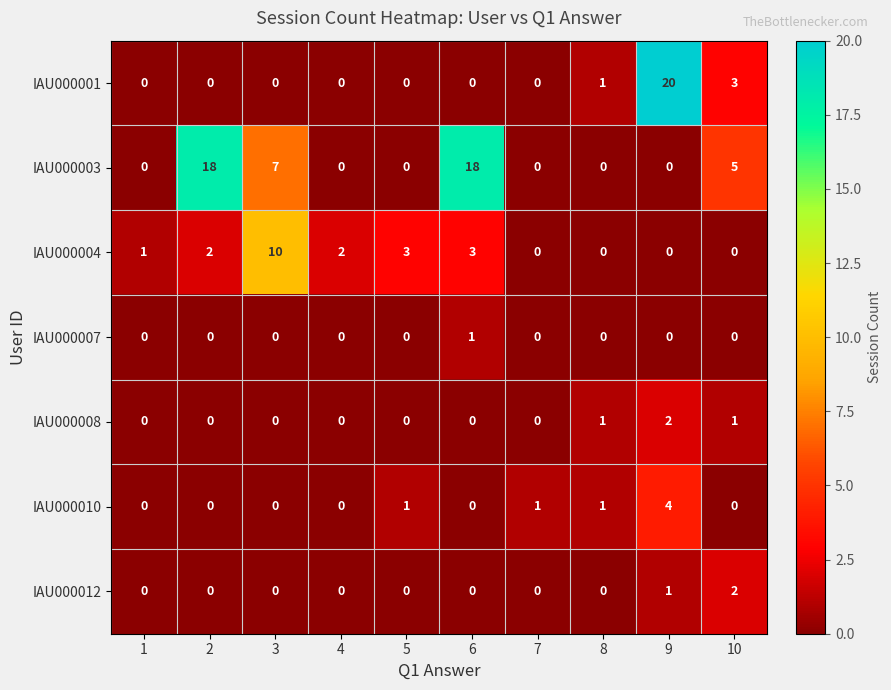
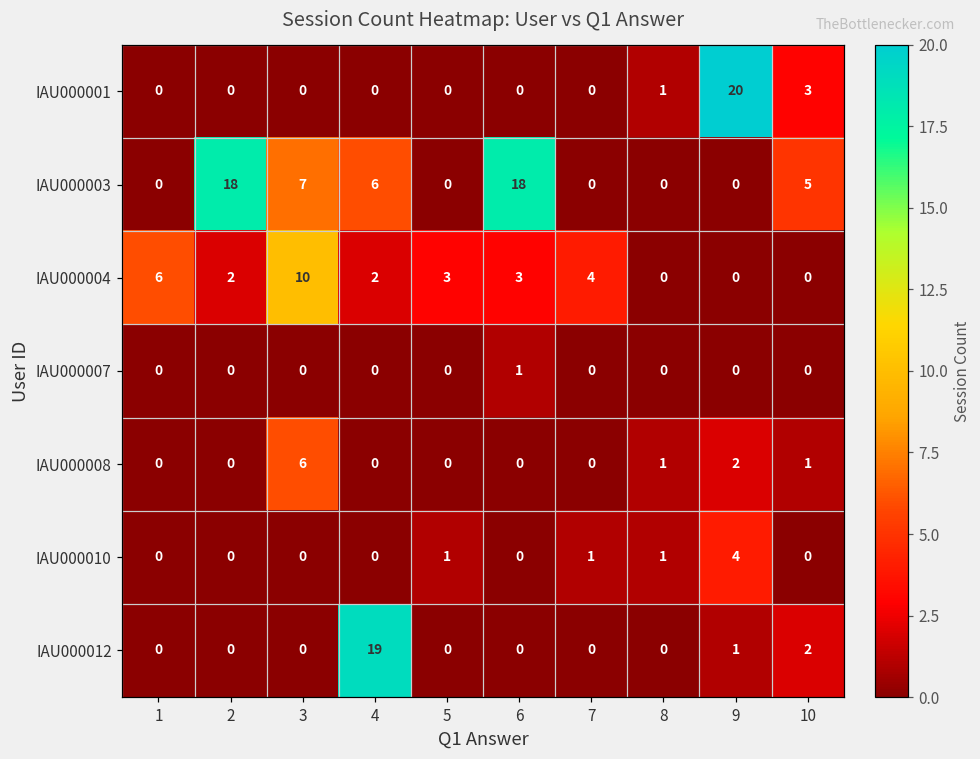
IAU000003, 4: 0 -> 6
IAU000004, 1: 1 -> 6
IAU000004, 7: 0 -> 4
IAU000008, 3: 0 -> 6
IAU000012, 4: 0 -> 19
